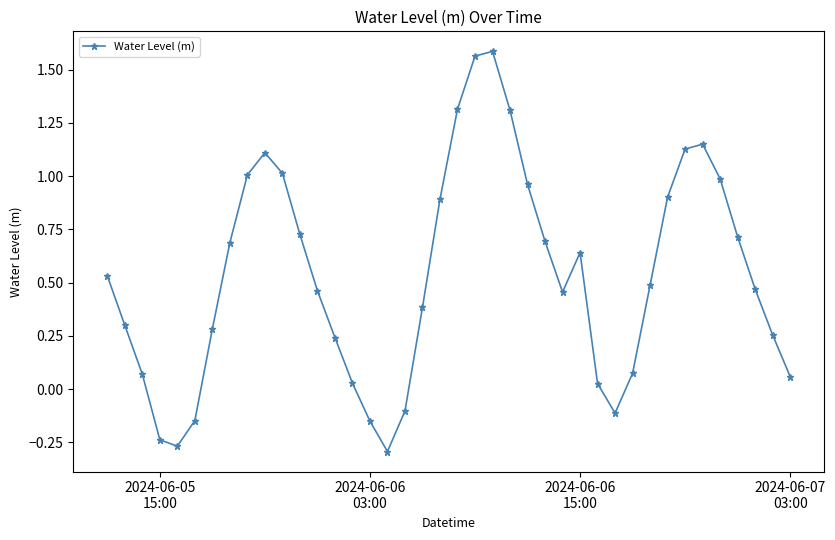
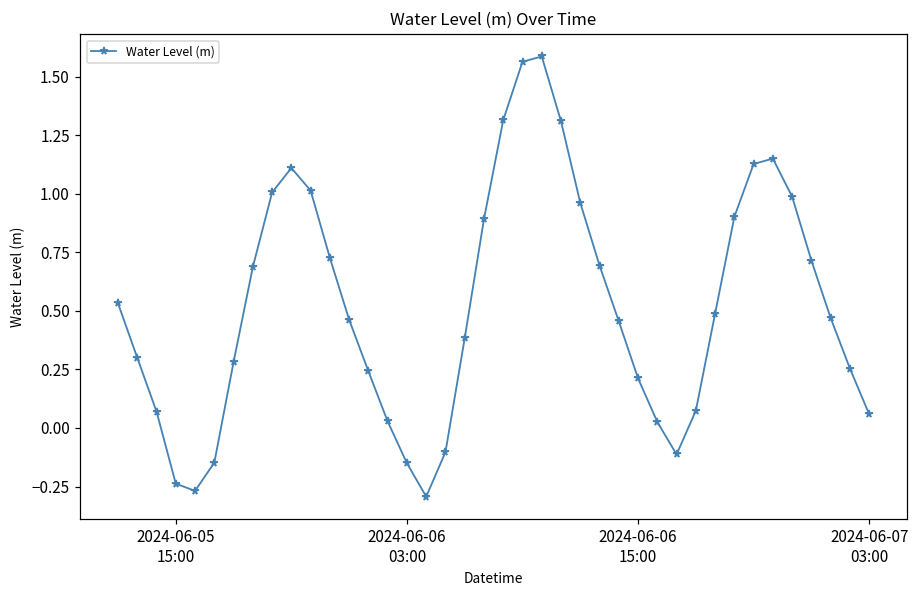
2024-06-06 15:00: 0.64 -> 0.21
